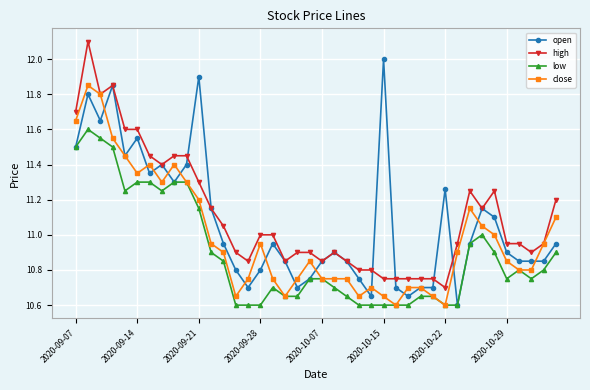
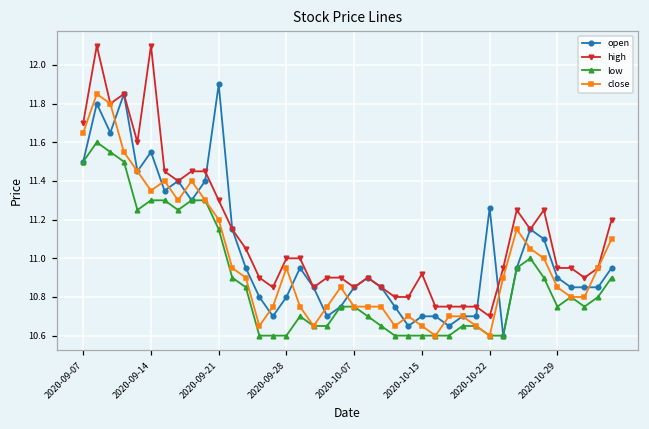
high, 2020-09-14: 11.6 -> 12.1
open, 2020-10-15: 12.0 -> 10.7
high, 2020-10-15: 10.75 -> 10.92
